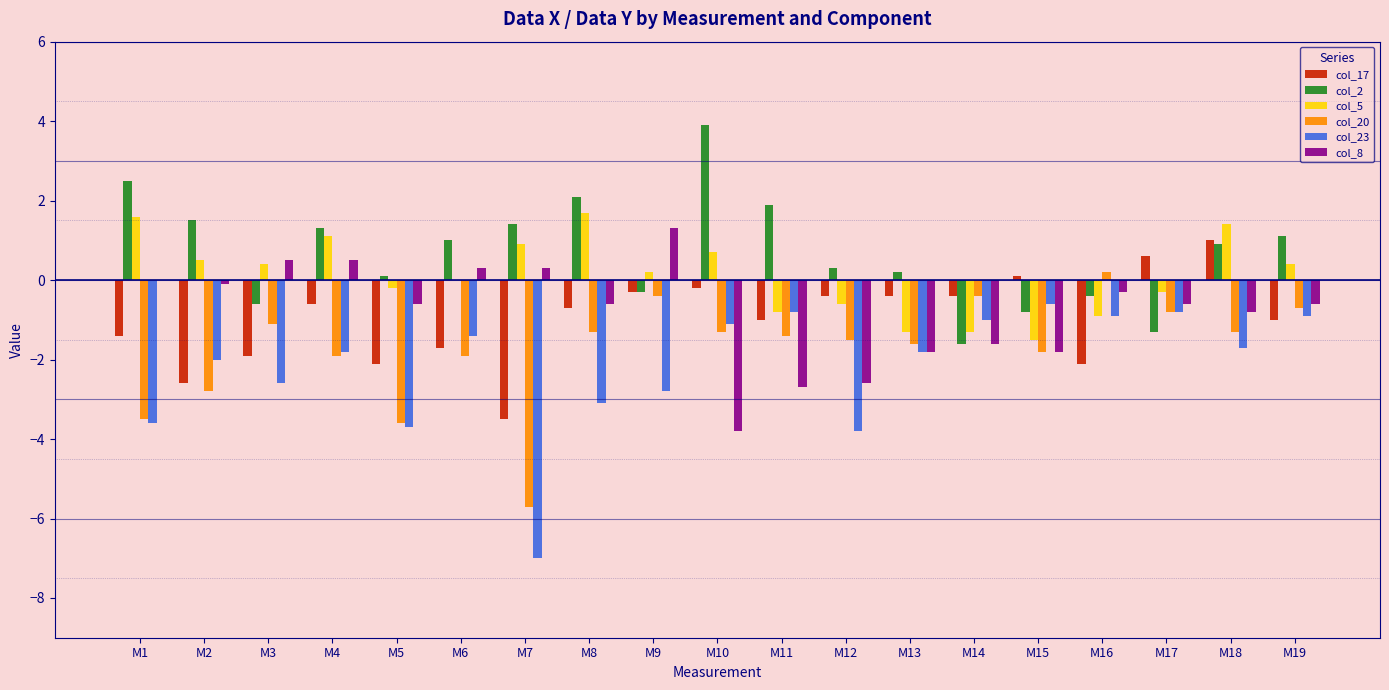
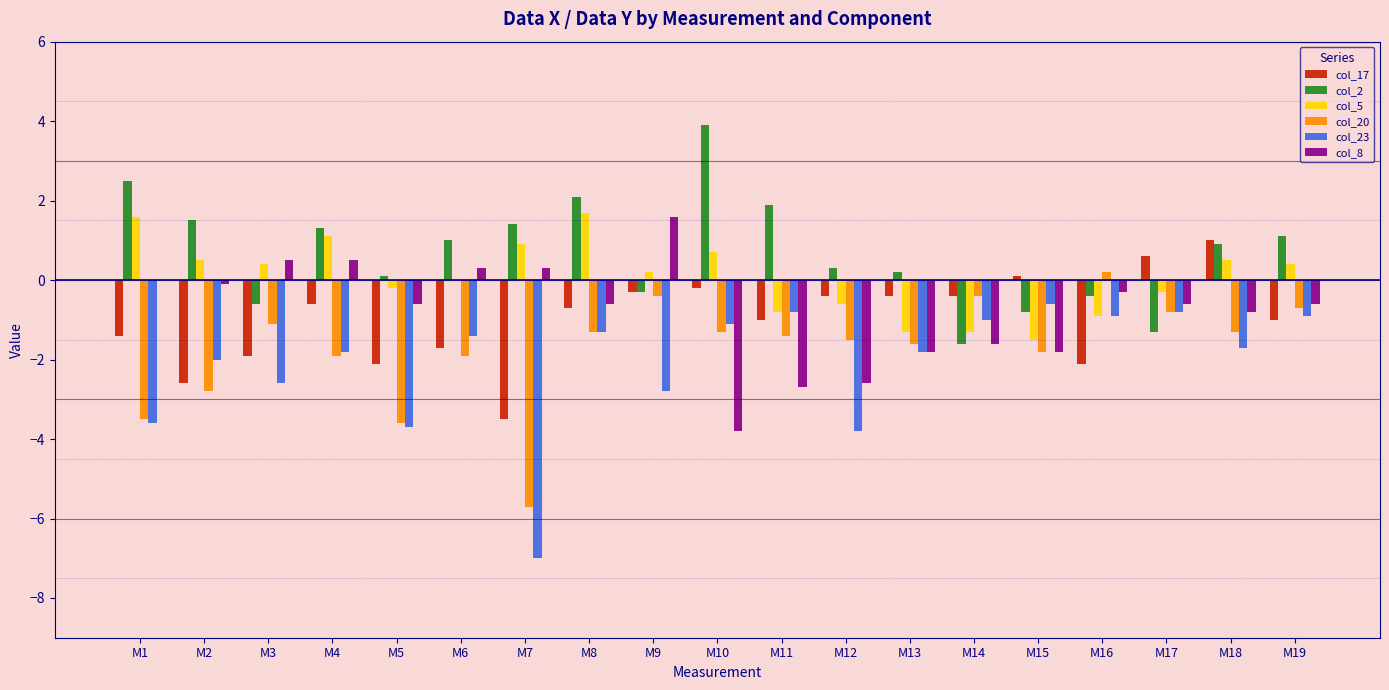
col_23, M8: -3.1 -> -1.3
col_8, M9: 1.3 -> 1.6
col_5, M18: 1.4 -> 0.5
